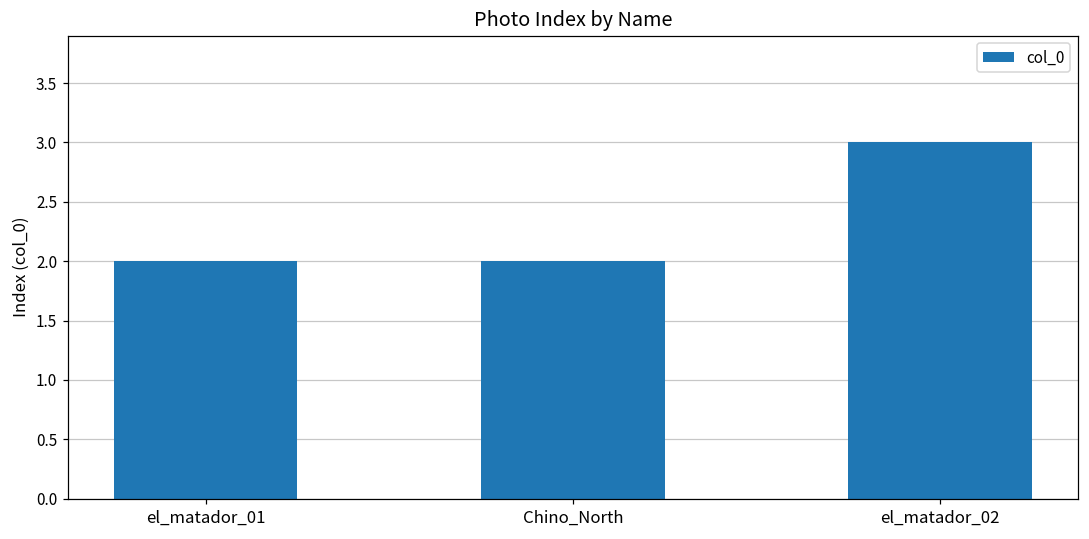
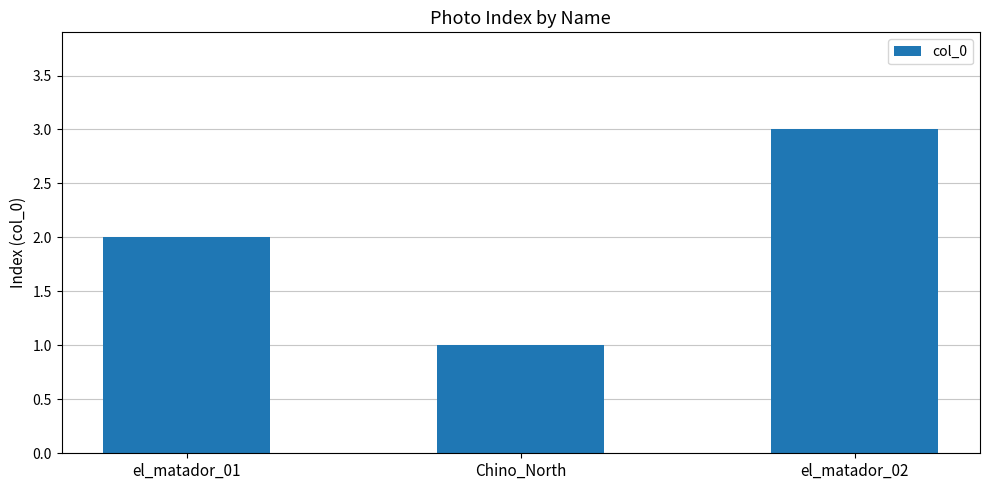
Chino_North: 2 -> 1
